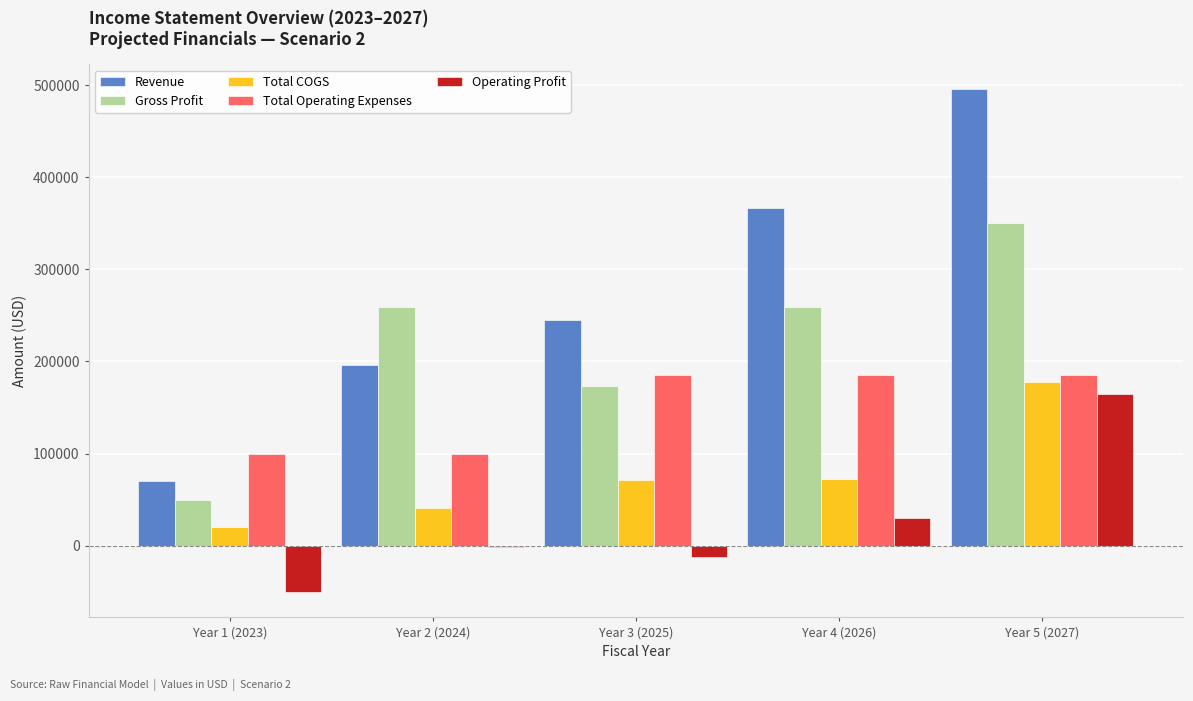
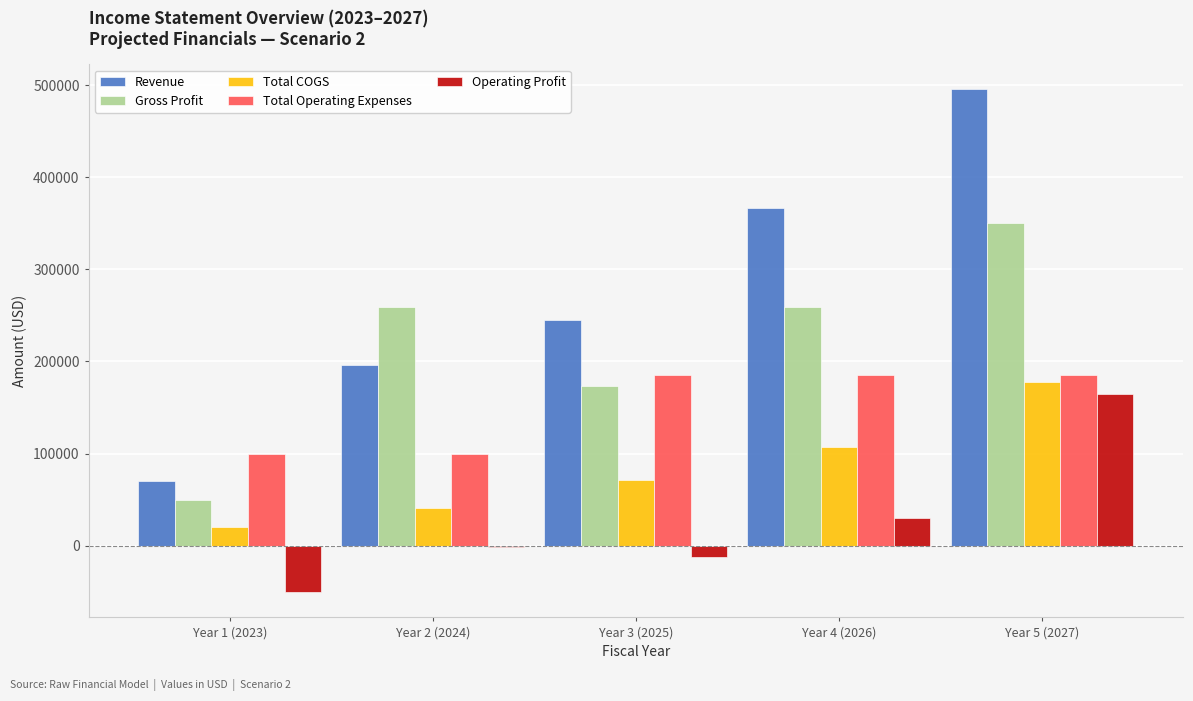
Total COGS, Year 4 (2026): 70000 -> 110000
